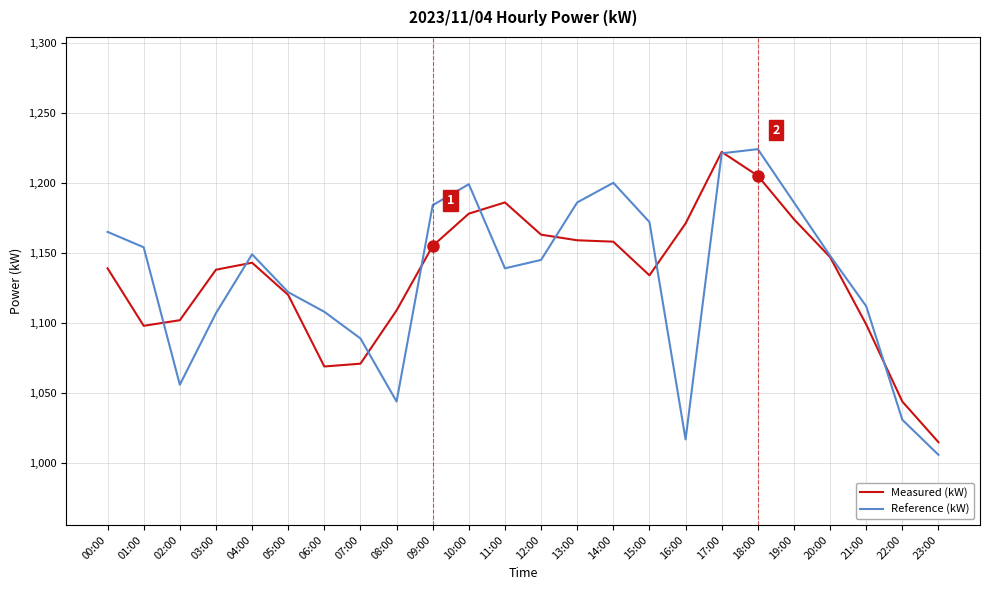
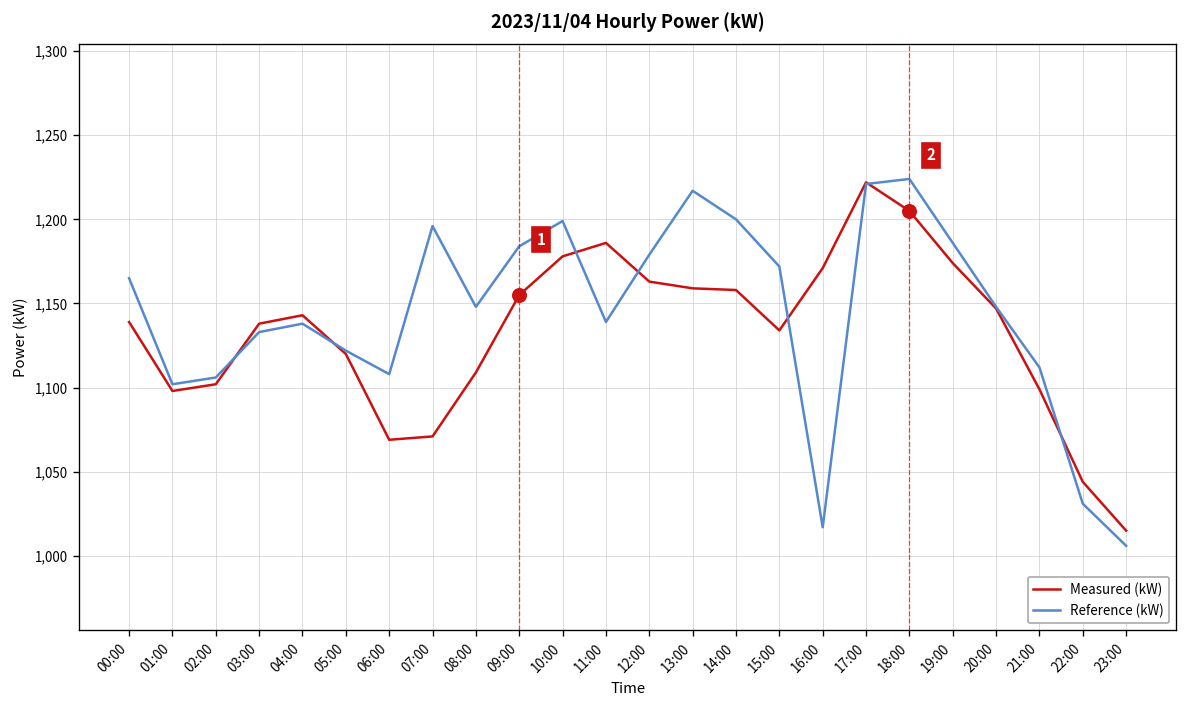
Reference (kW), 01:00: 1,154 -> 1,102
Reference (kW), 02:00: 1,056 -> 1,106
Reference (kW), 03:00: 1,107 -> 1,133
Reference (kW), 04:00: 1,149 -> 1,138
Reference (kW), 07:00: 1,089 -> 1,196
Reference (kW), 08:00: 1,044 -> 1,148
Reference (kW), 12:00: 1,145 -> 1,179
Reference (kW), 13:00: 1,186 -> 1,217
